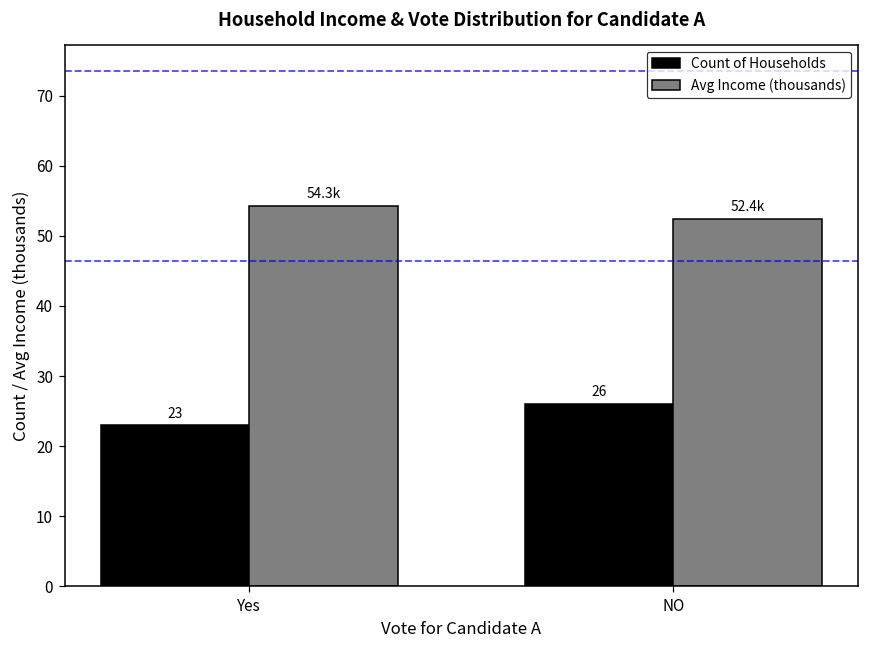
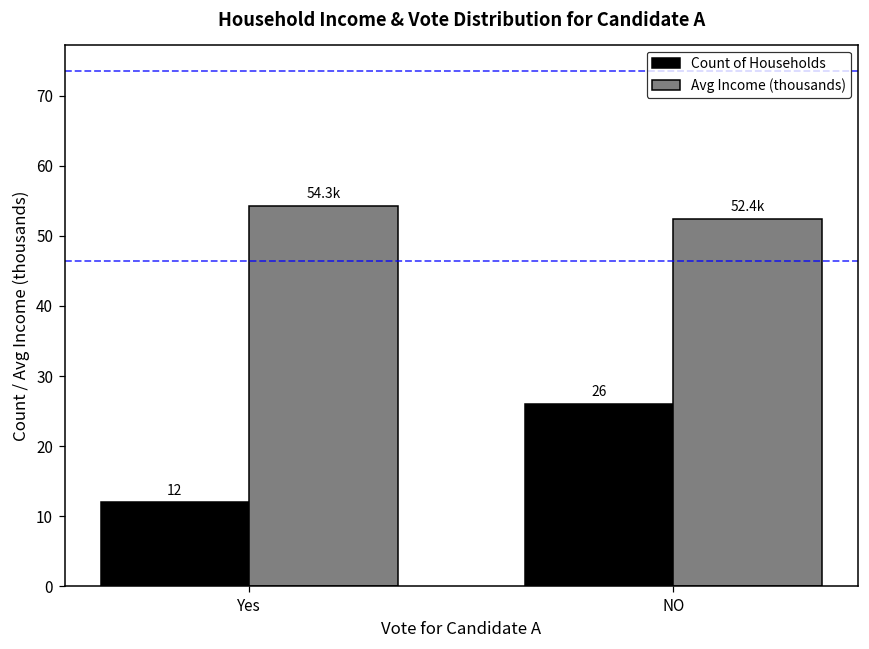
Count of Households, Yes: 23 -> 12
